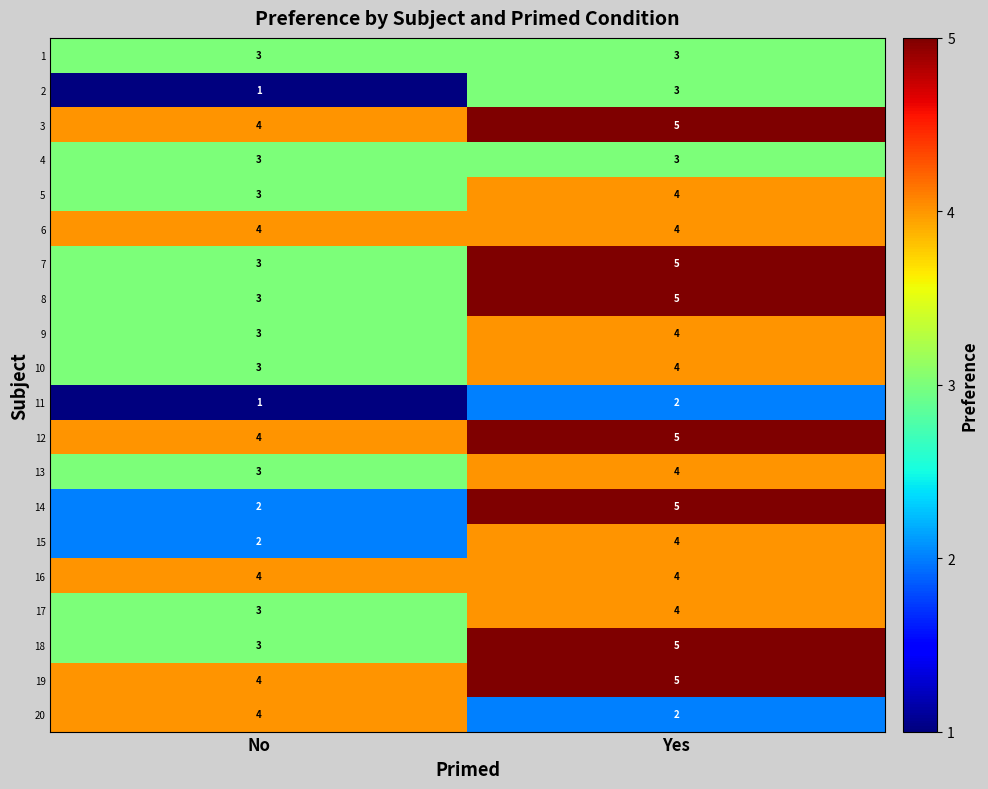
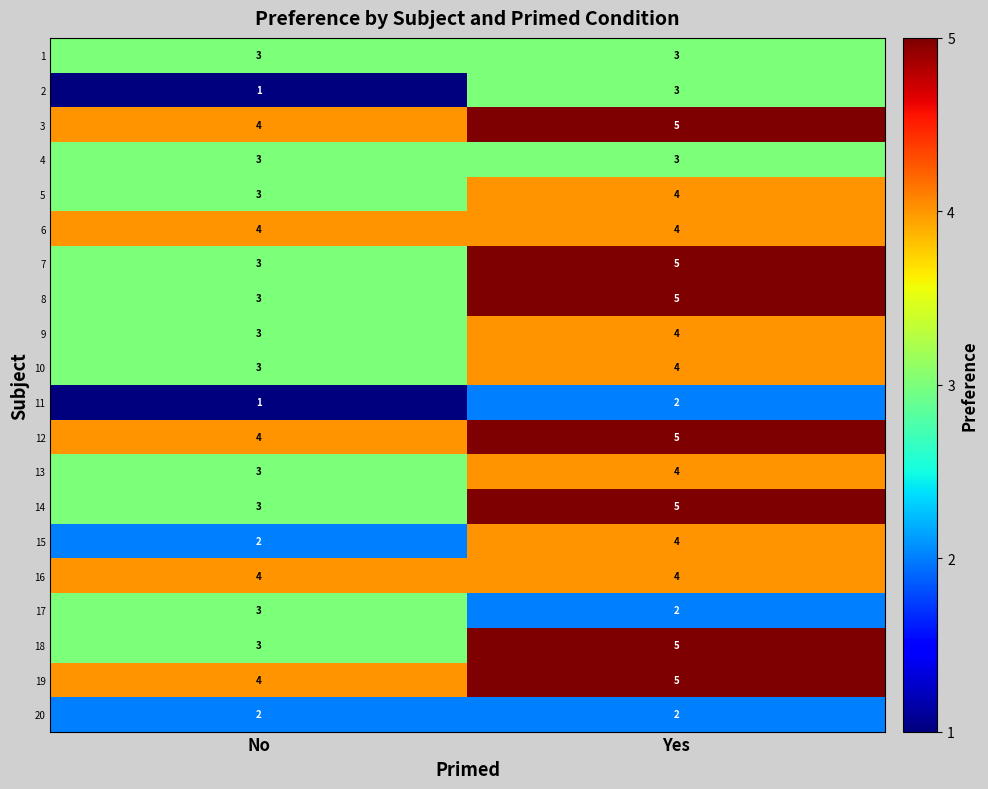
14, No: 2 -> 3
17, Yes: 4 -> 2
20, No: 4 -> 2
